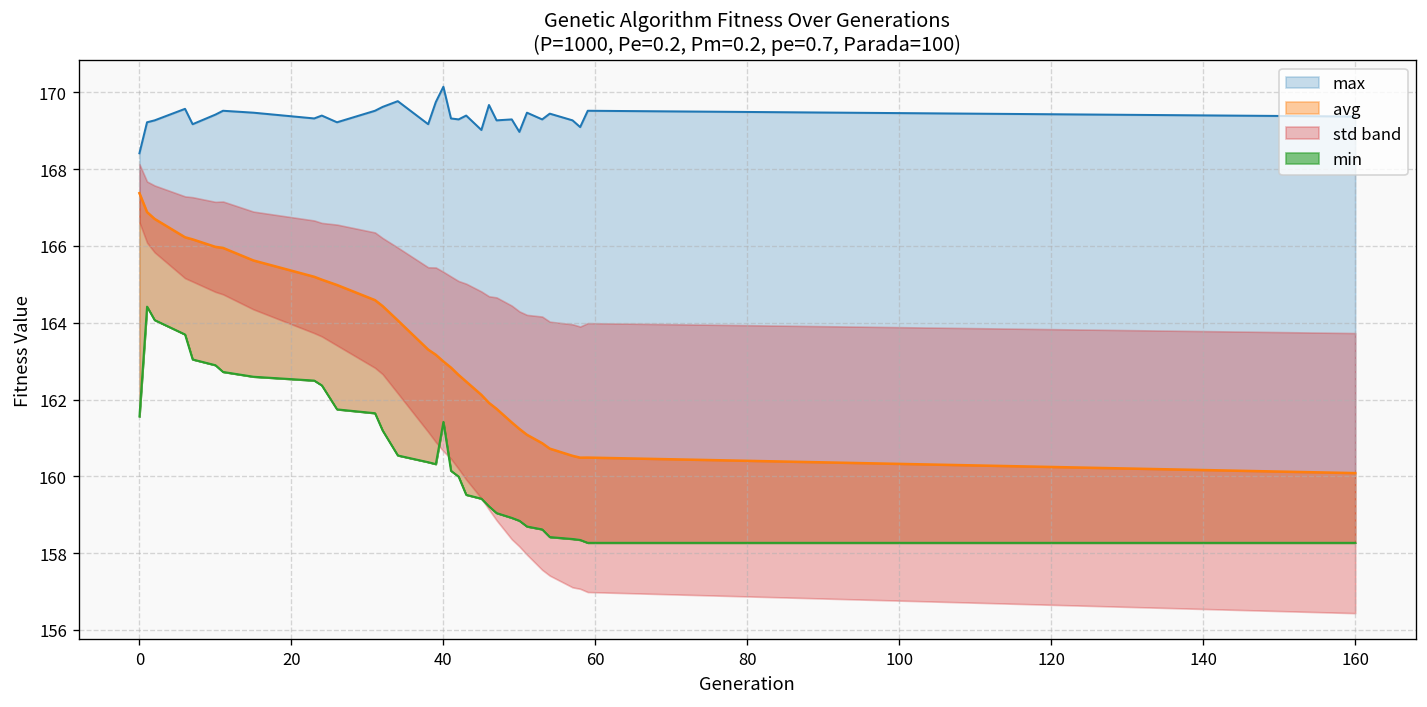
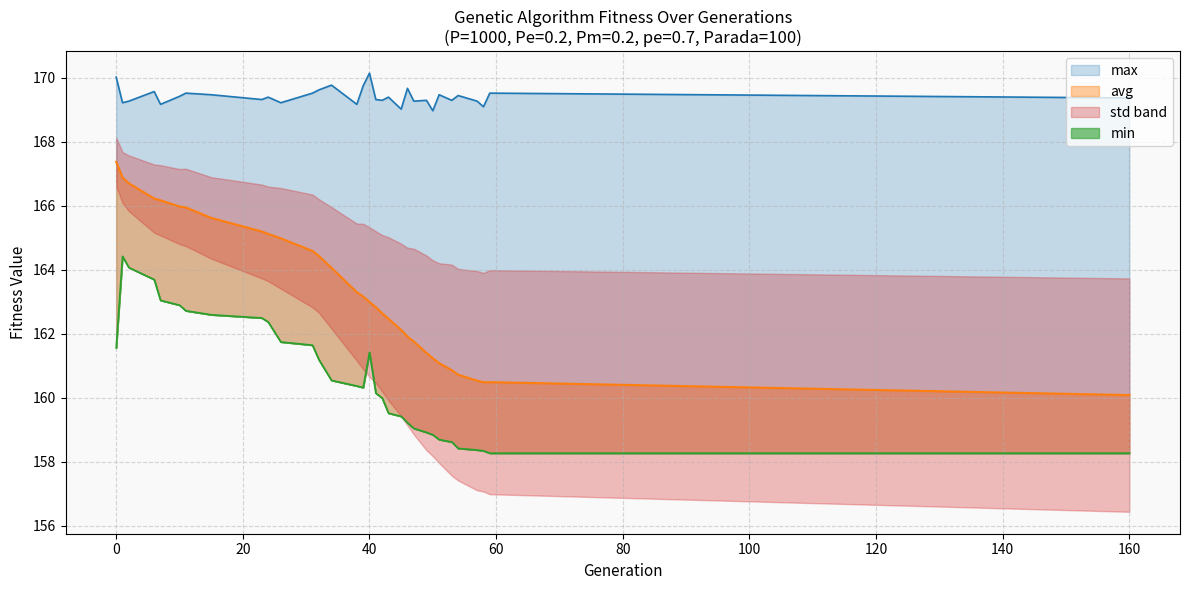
max, 0: 168.4 -> 170.0
